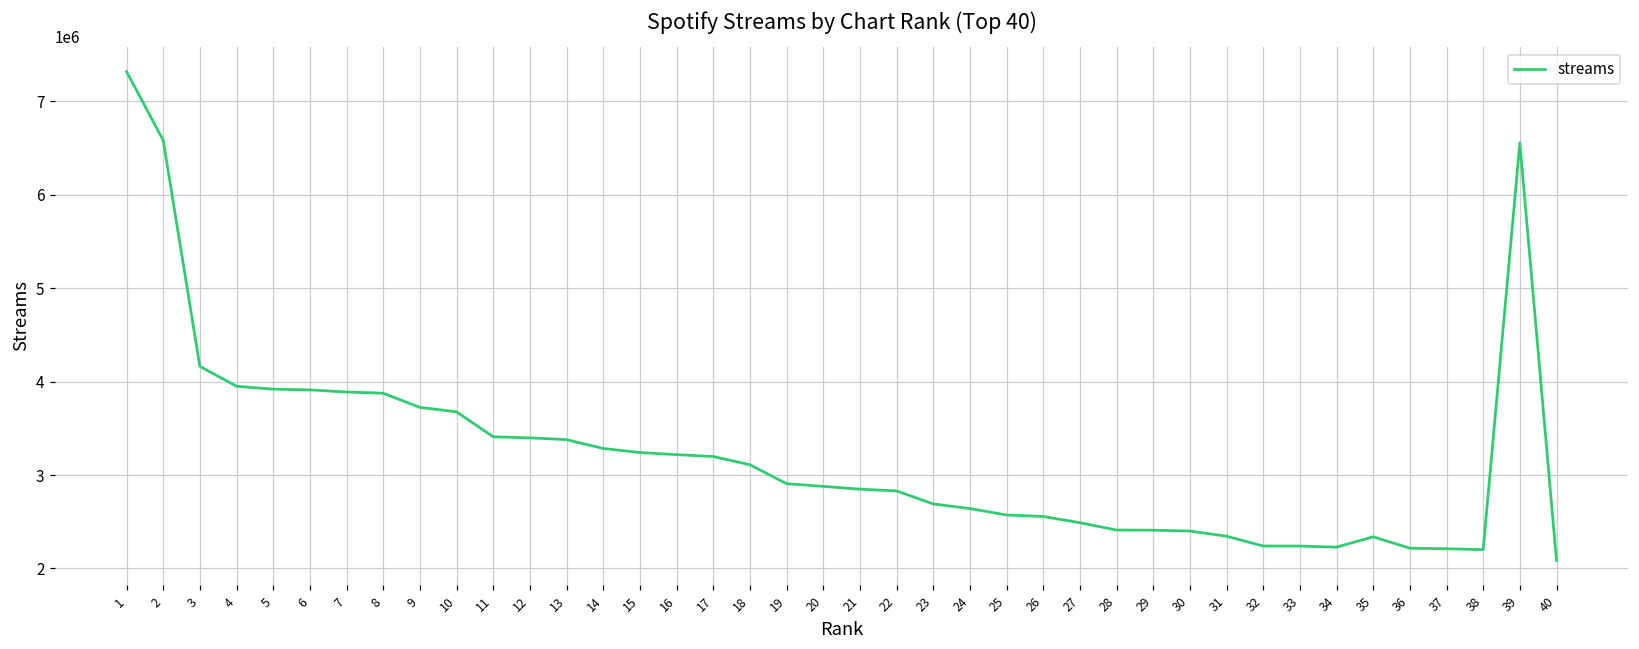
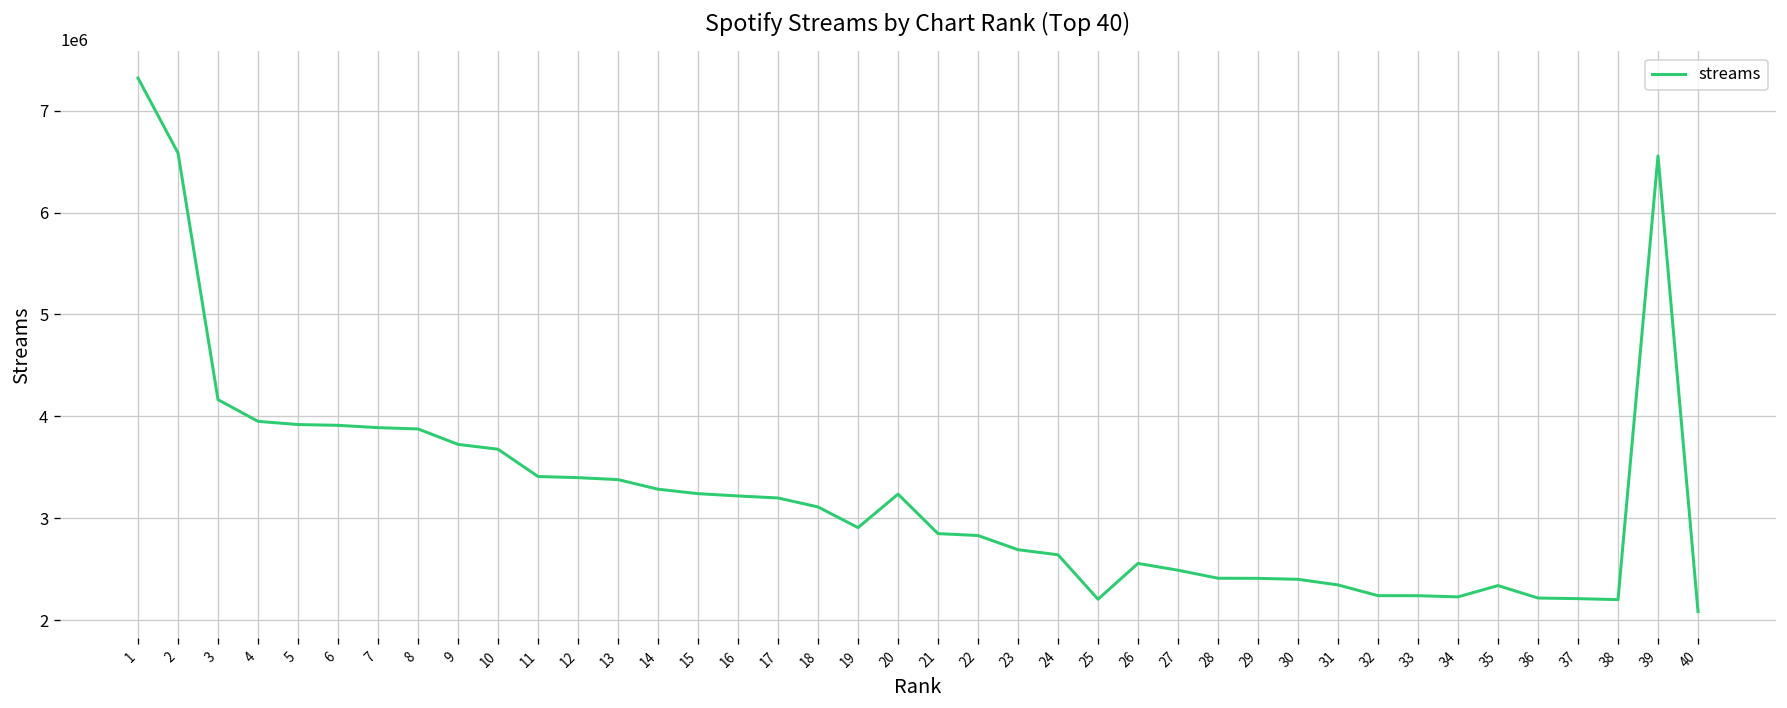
20: 2900000 -> 3200000
25: 2600000 -> 2200000
